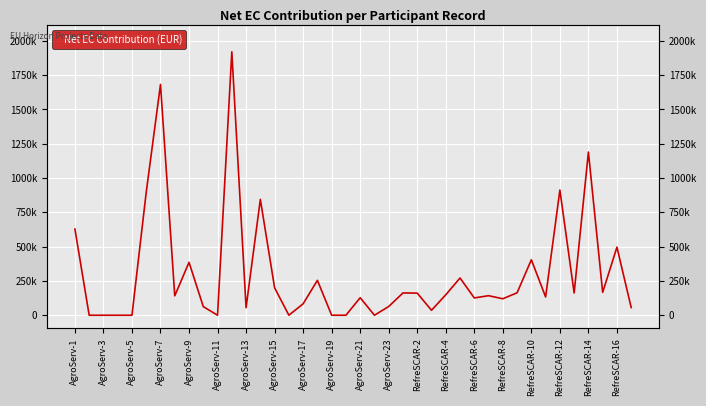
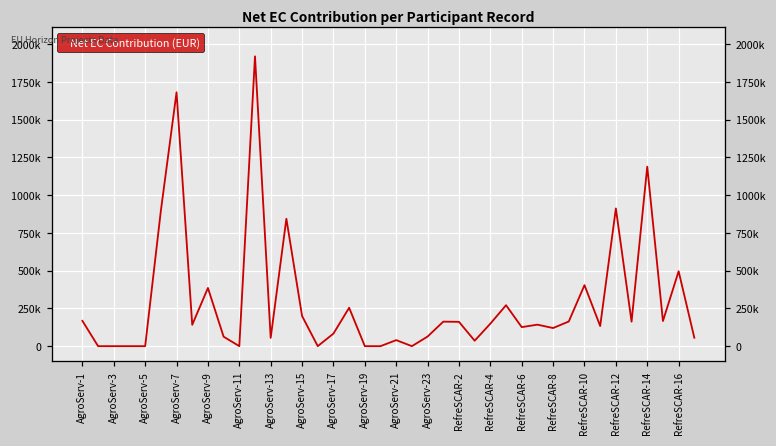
AgroServ-1: 630000 -> 170000
AgroServ-21: 130000 -> 40000
